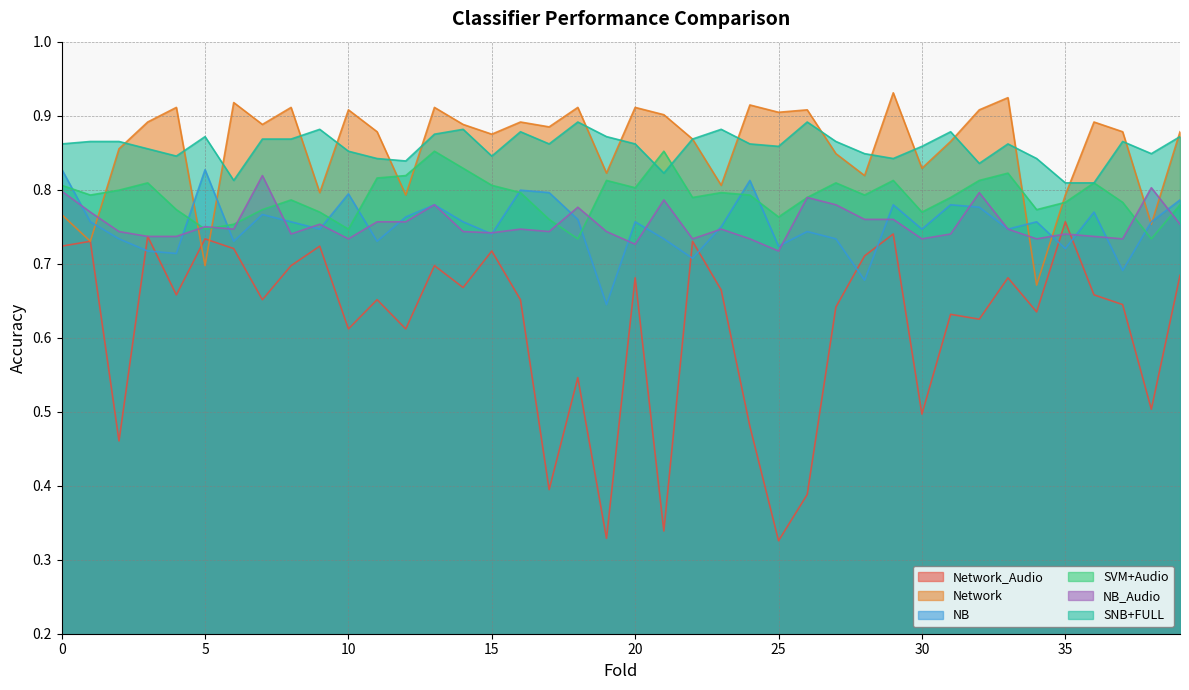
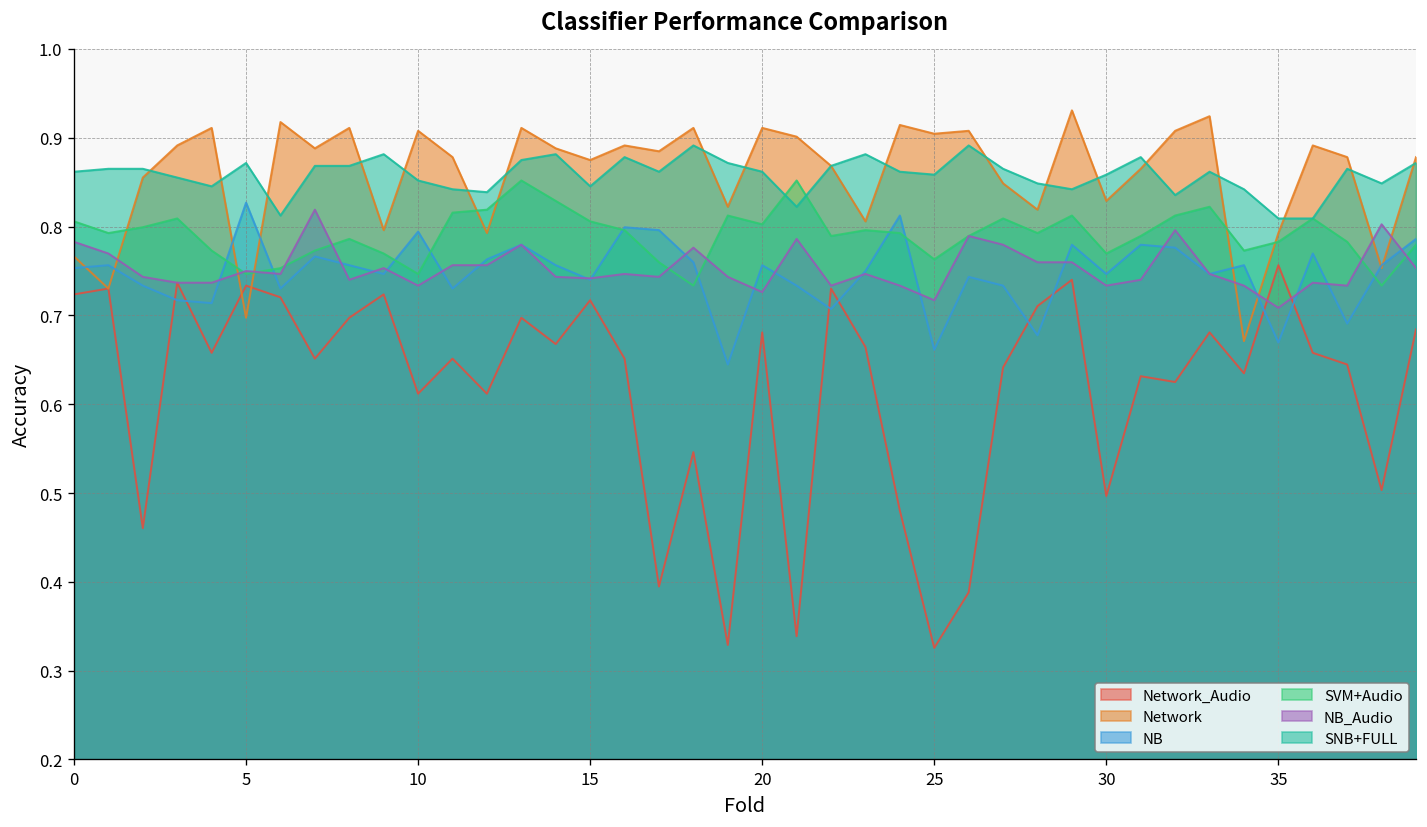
NB, 0: 0.83 -> 0.75
NB_Audio, 0: 0.80 -> 0.78
NB, 25: 0.72 -> 0.66
NB, 35: 0.72 -> 0.67
NB_Audio, 35: 0.74 -> 0.71
